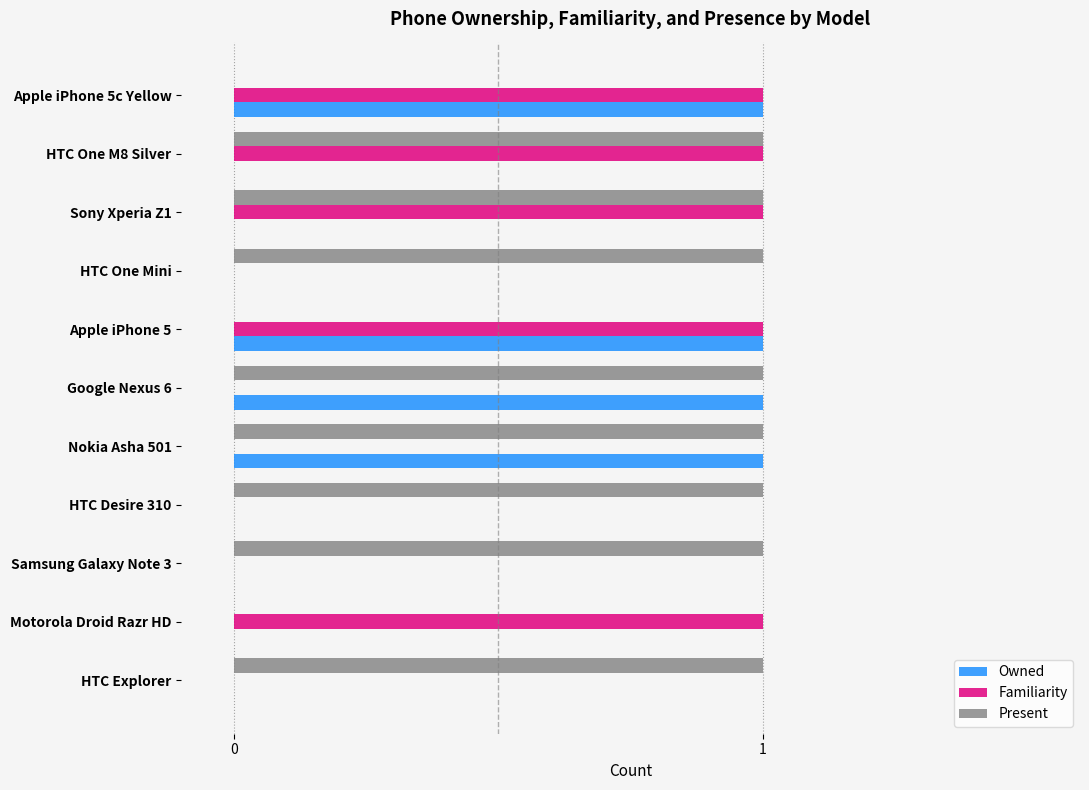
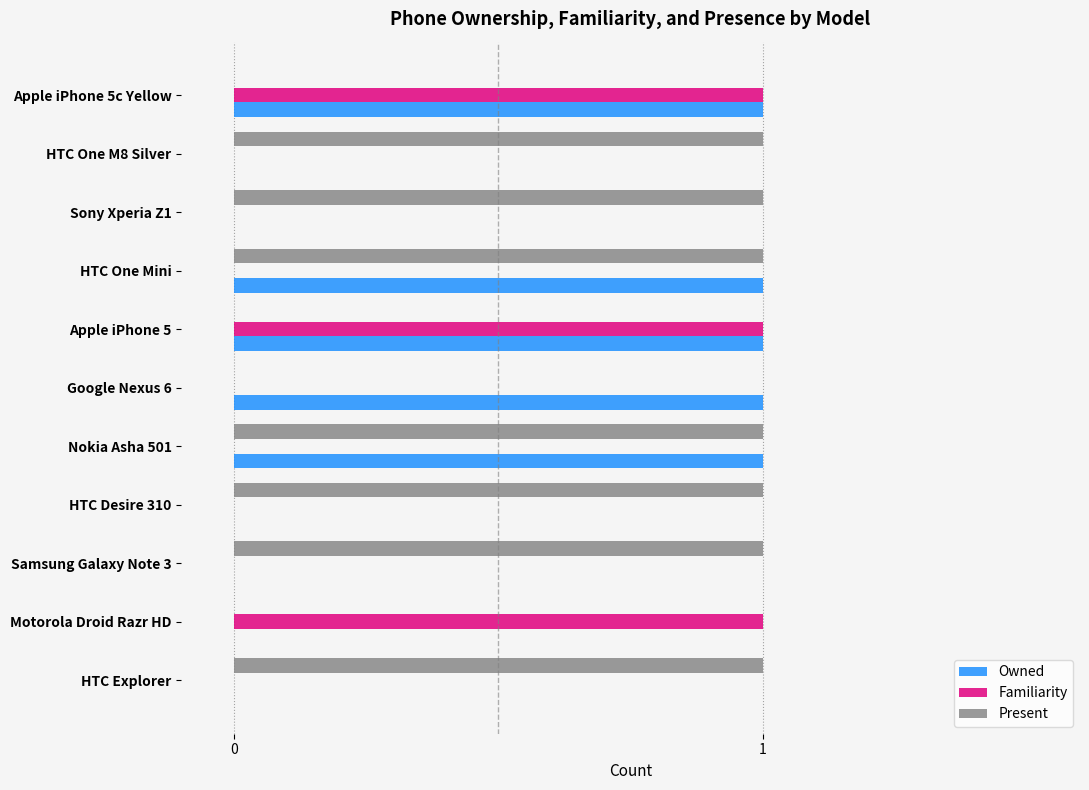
Familiarity, HTC One M8 Silver: 1 -> 0
Familiarity, Sony Xperia Z1: 1 -> 0
Owned, HTC One Mini: 0 -> 1
Present, Google Nexus 6: 1 -> 0
